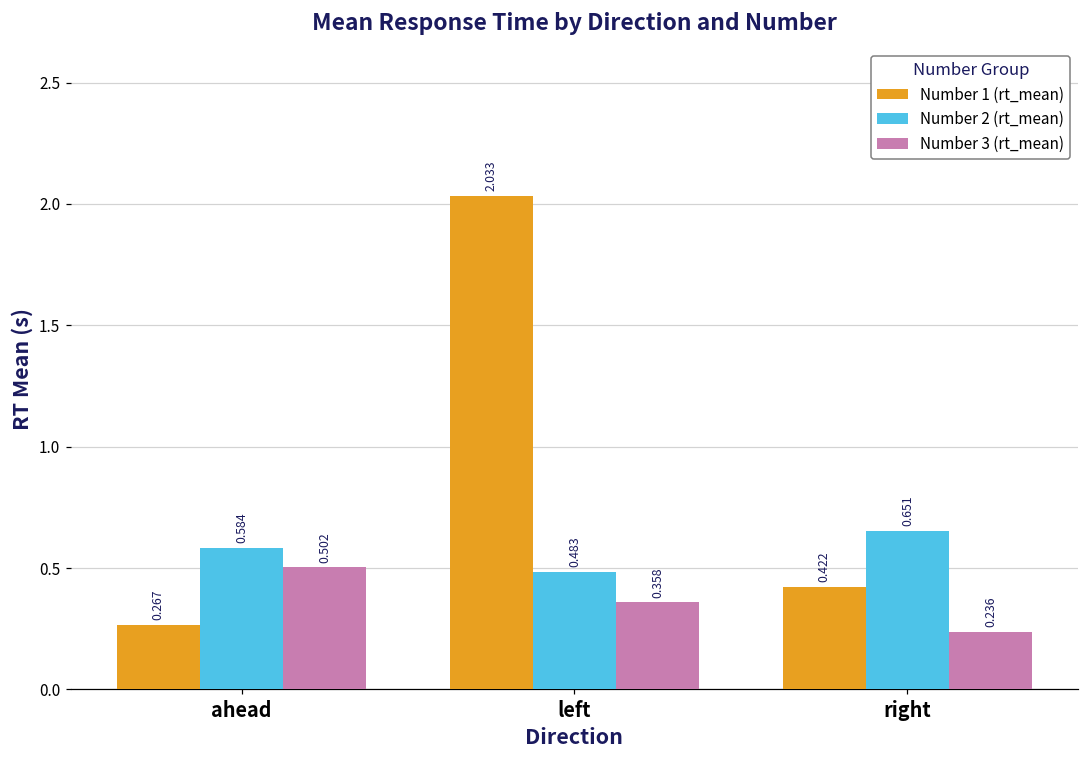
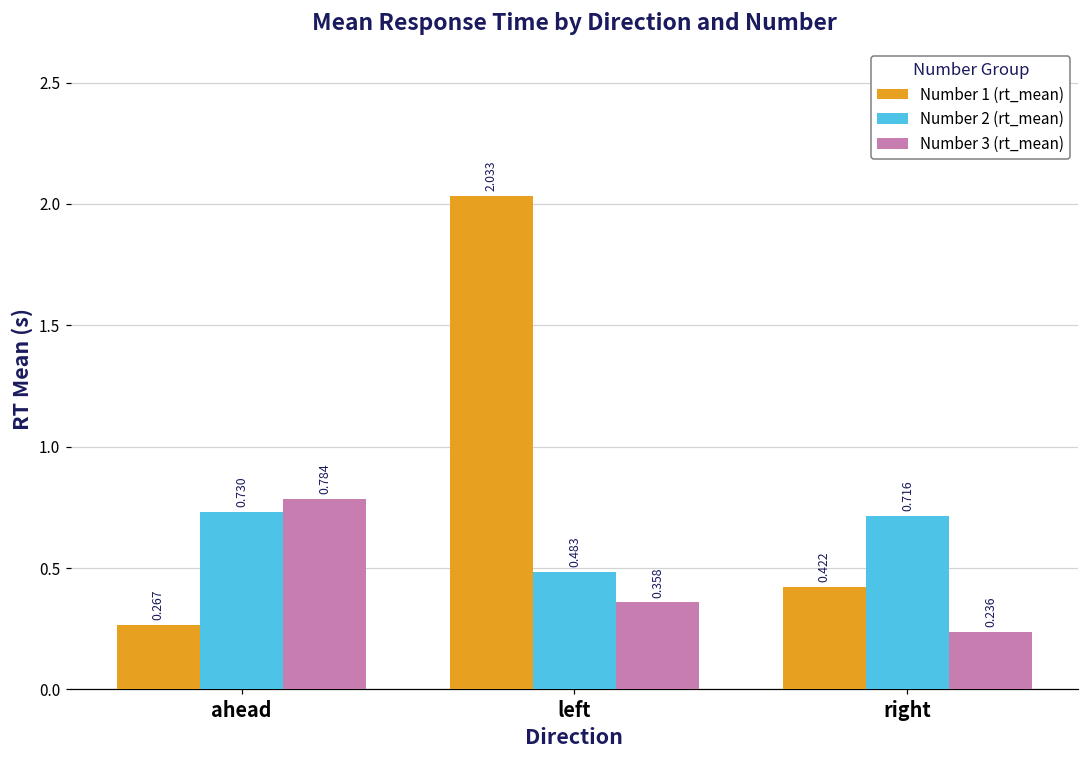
Number 2 (rt_mean), ahead: 0.584 -> 0.730
Number 3 (rt_mean), ahead: 0.502 -> 0.784
Number 2 (rt_mean), right: 0.651 -> 0.716
